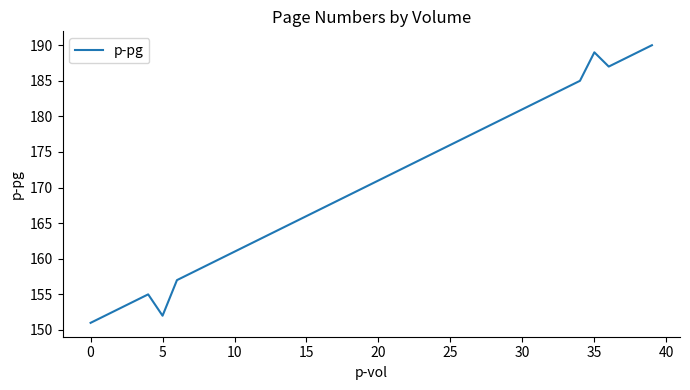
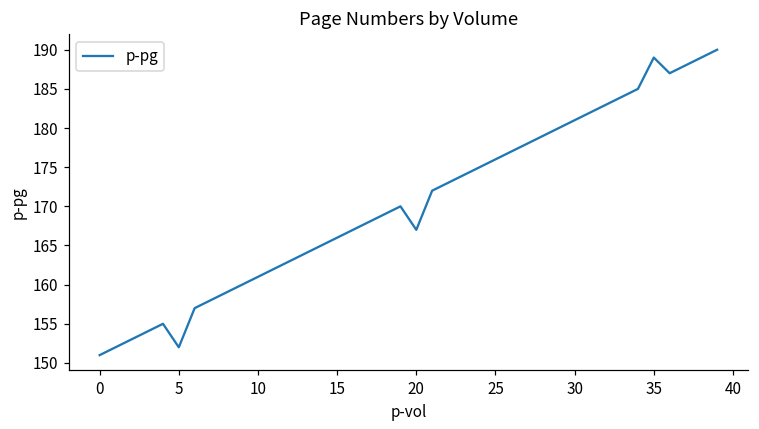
20: 171 -> 167
